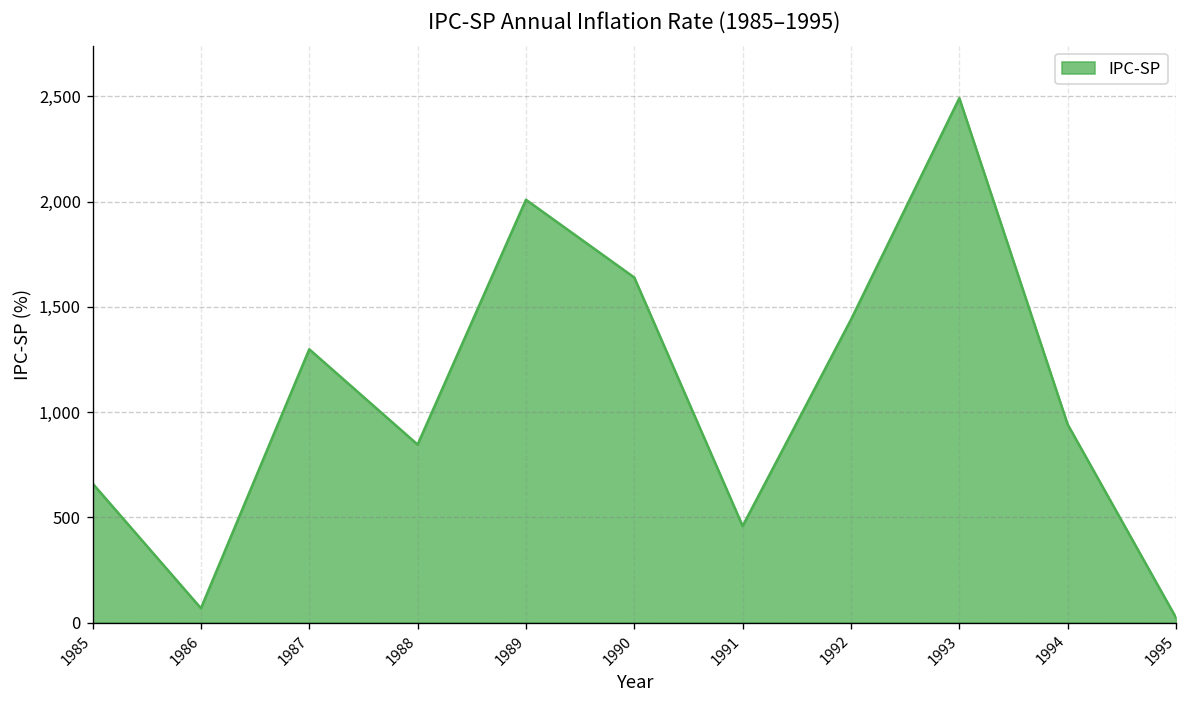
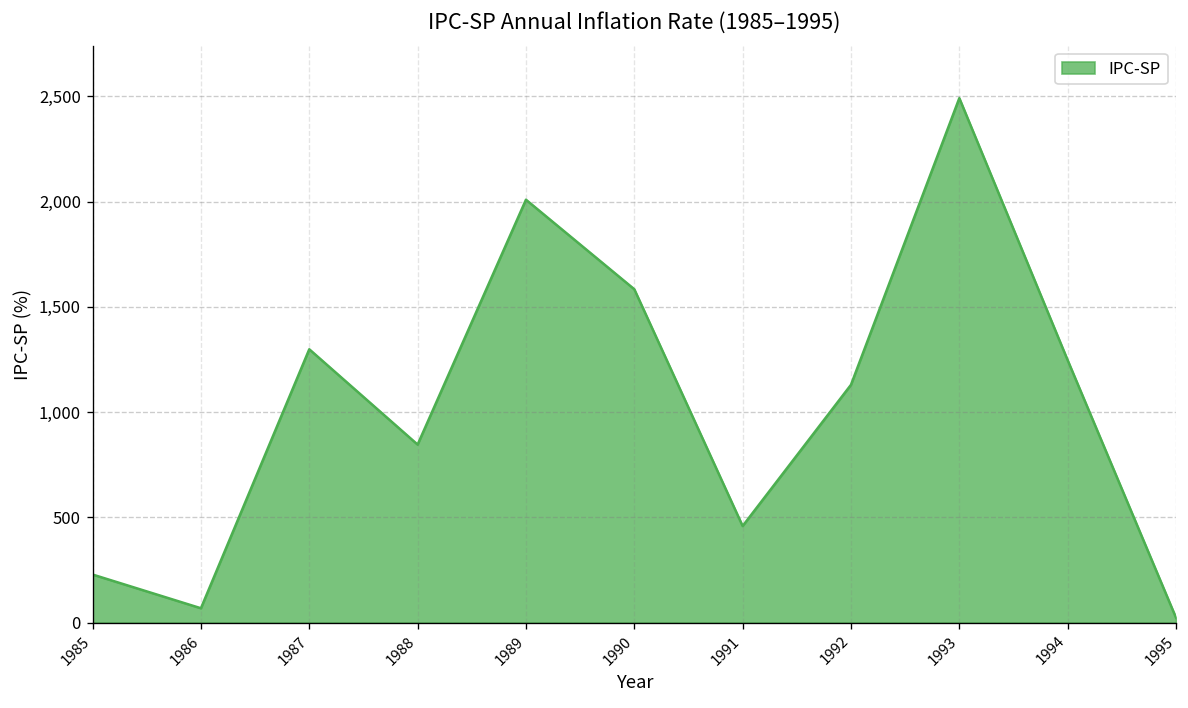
1985: 660 -> 230
1990: 1,640 -> 1,580
1992: 1,440 -> 1,130
1994: 940 -> 1,250
